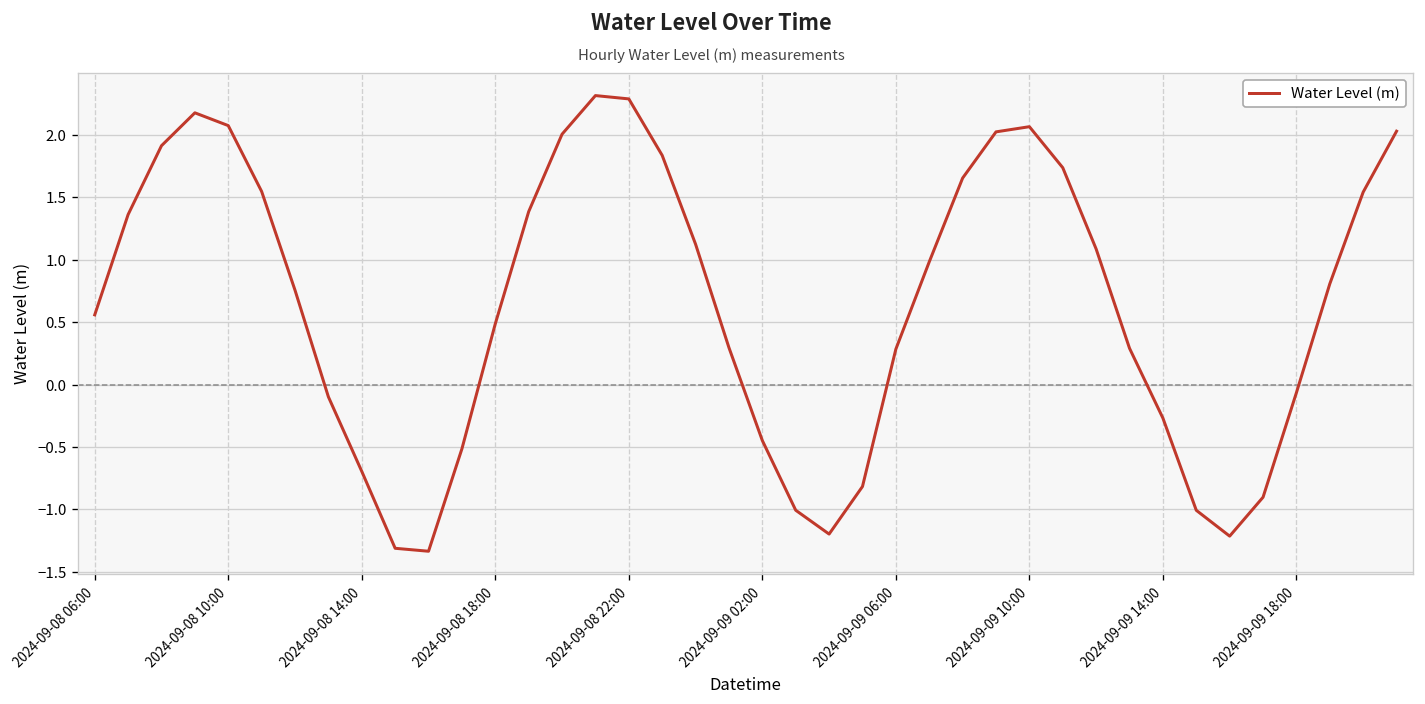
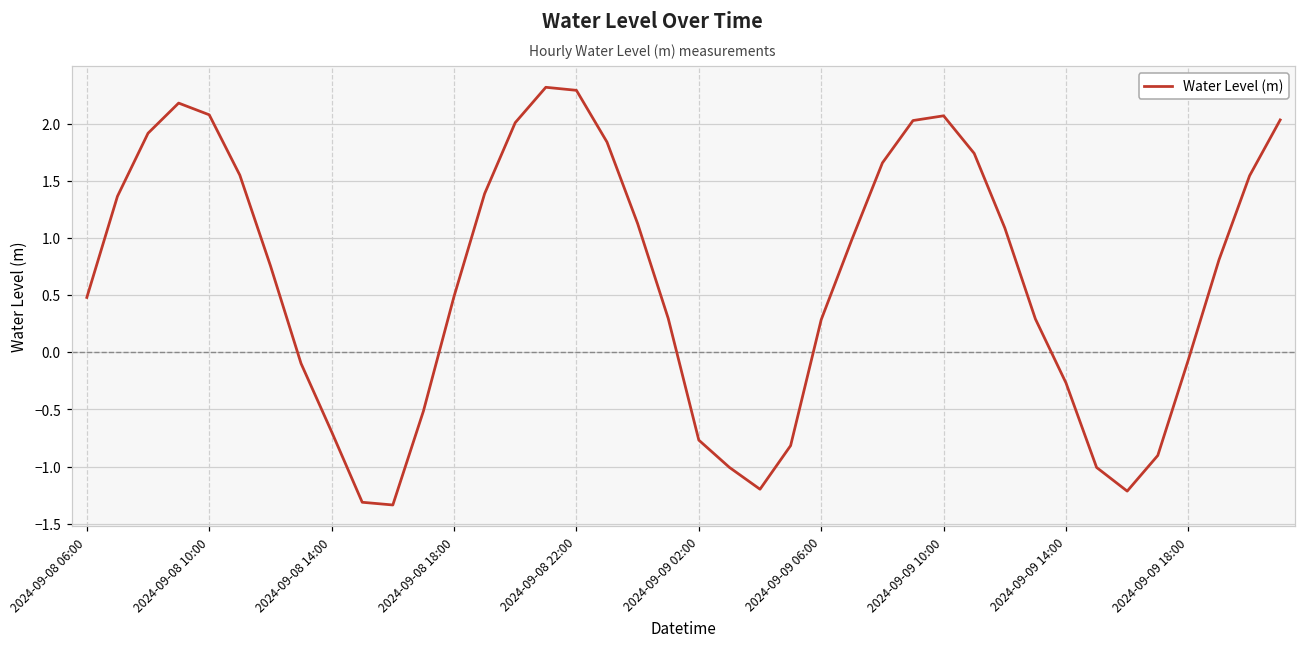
2024-09-08 06:00: 0.56 -> 0.48
2024-09-09 02:00: -0.45 -> -0.77
